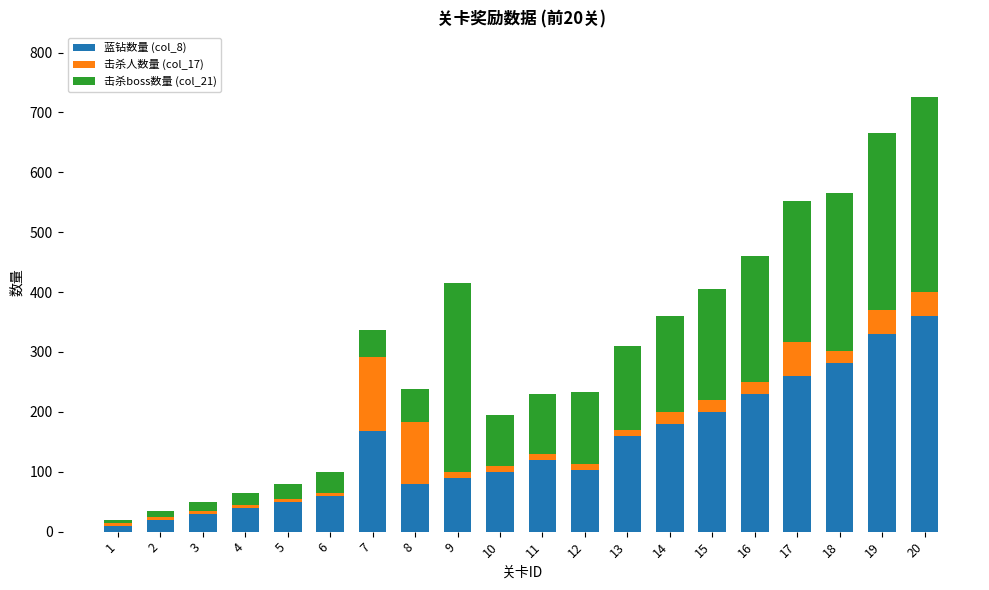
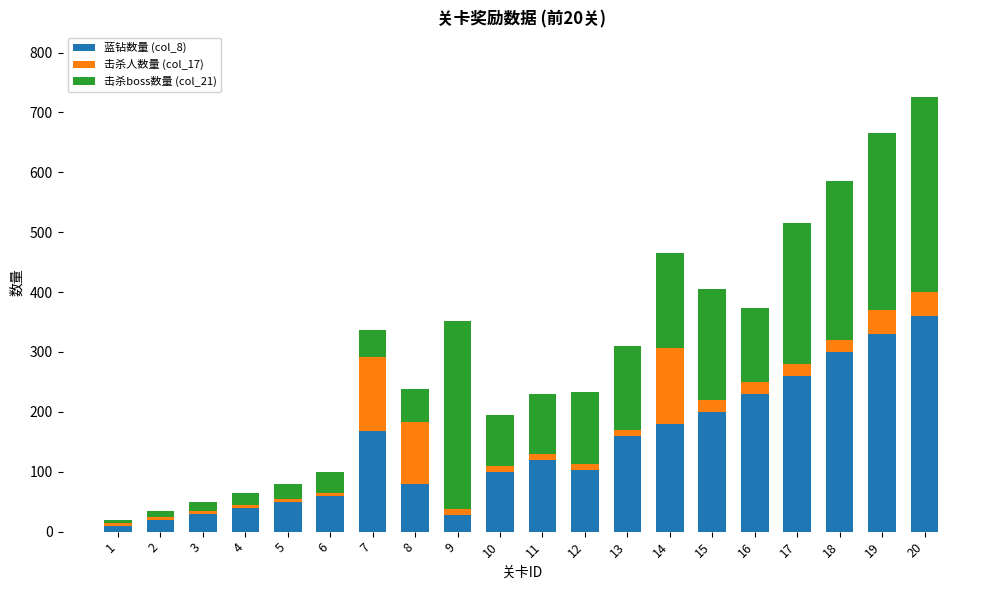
蓝钻数量 (col_8), 9: 90 -> 30
击杀人数量 (col_17), 14: 20 -> 130
击杀boss数量 (col_21), 16: 210 -> 120
击杀人数量 (col_17), 17: 60 -> 20
蓝钻数量 (col_8), 18: 280 -> 300
